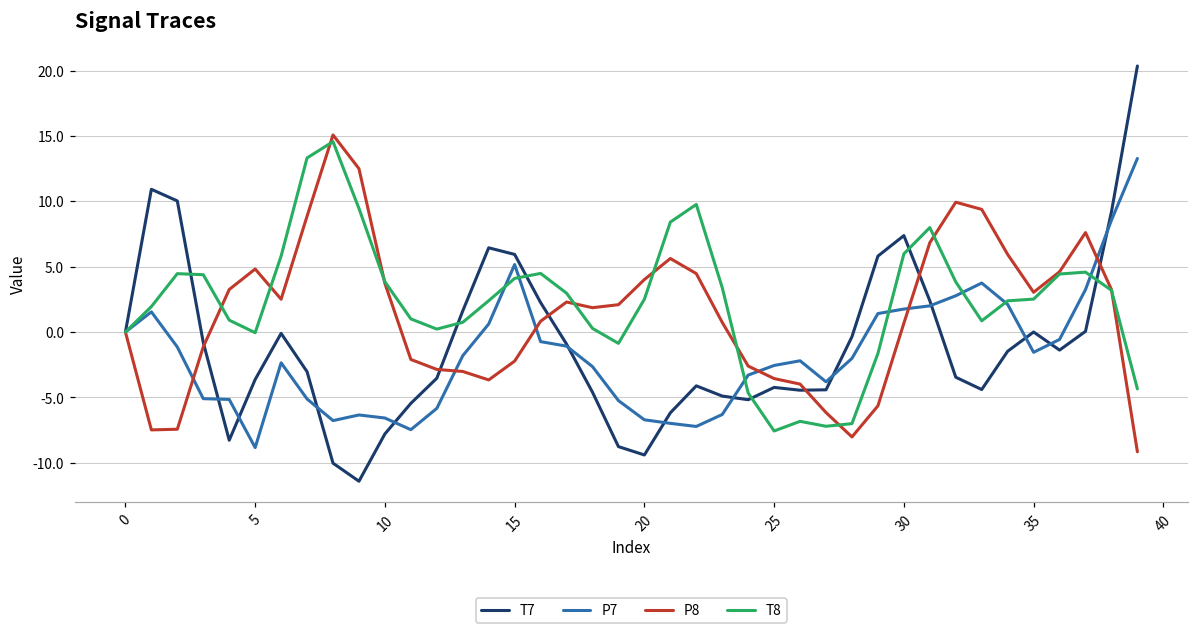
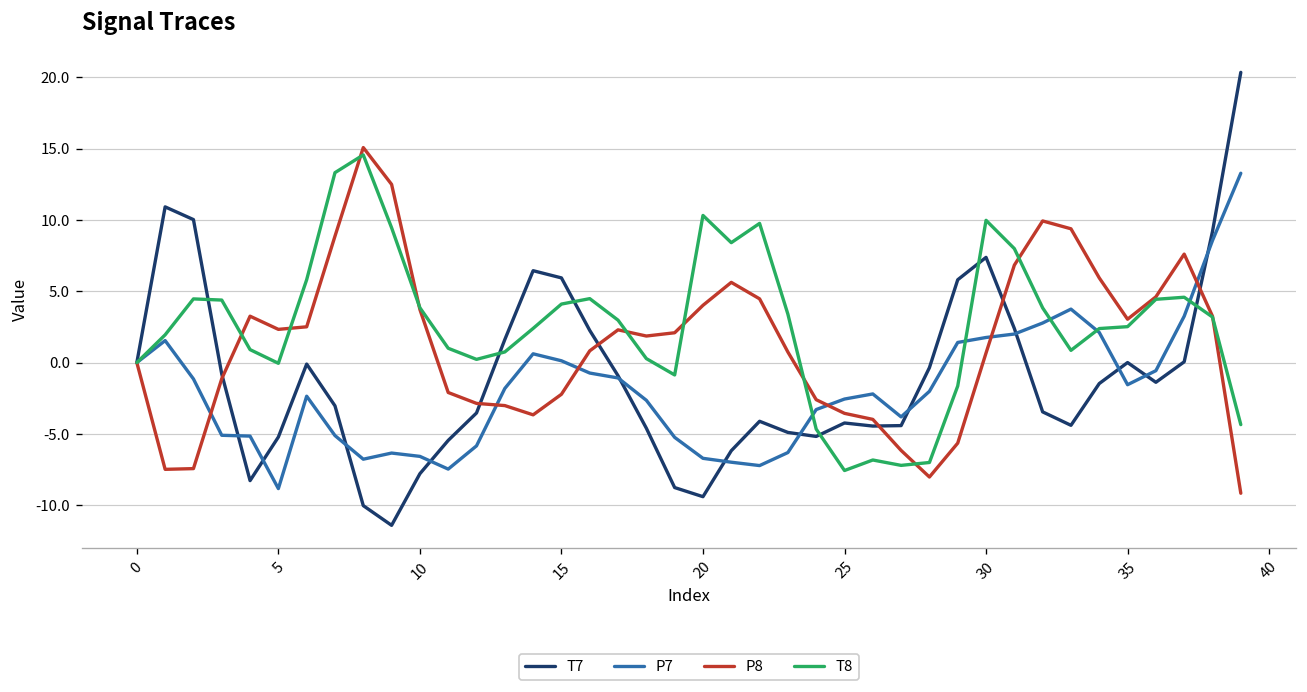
T7, 5: -3.6 -> -5.2
P8, 5: 4.8 -> 2.3
P7, 15: 5.2 -> 0.1
T8, 20: 2.5 -> 10.3
T8, 30: 6.0 -> 10.0
